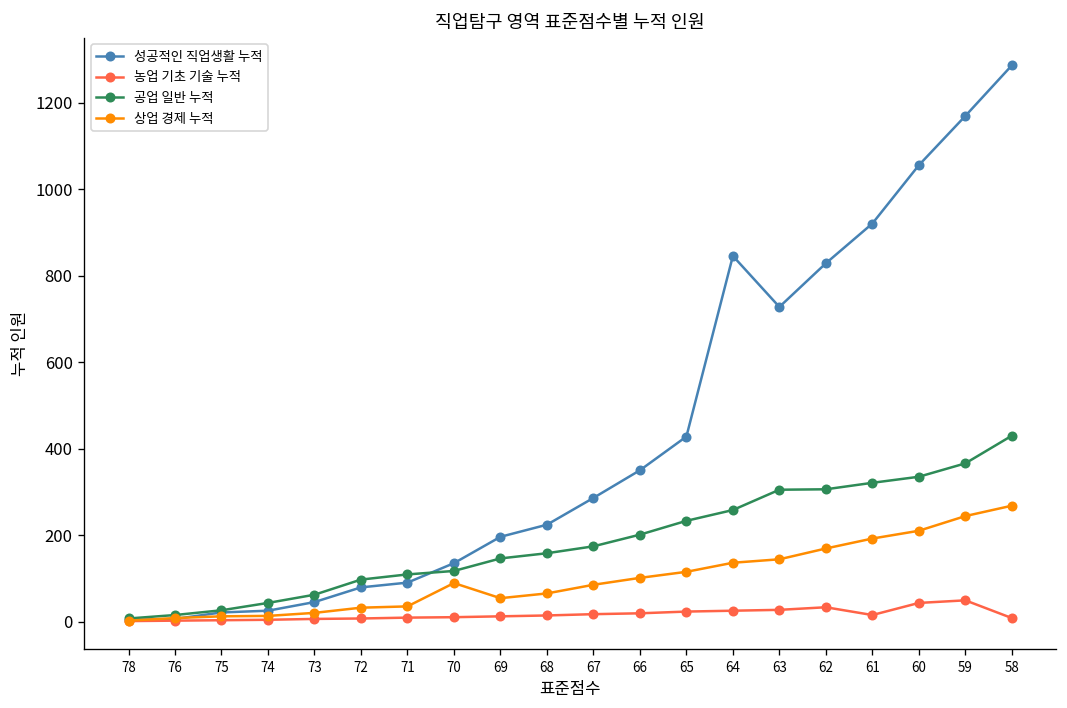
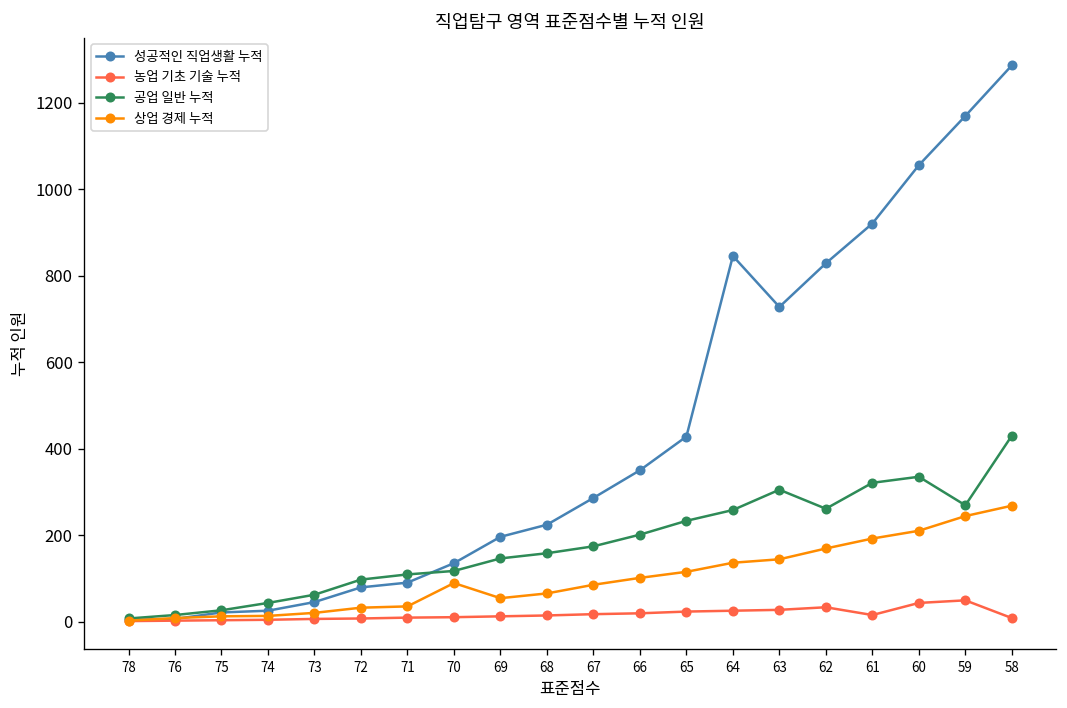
공업 일반 누적, 62: 310 -> 260
공업 일반 누적, 59: 370 -> 270
